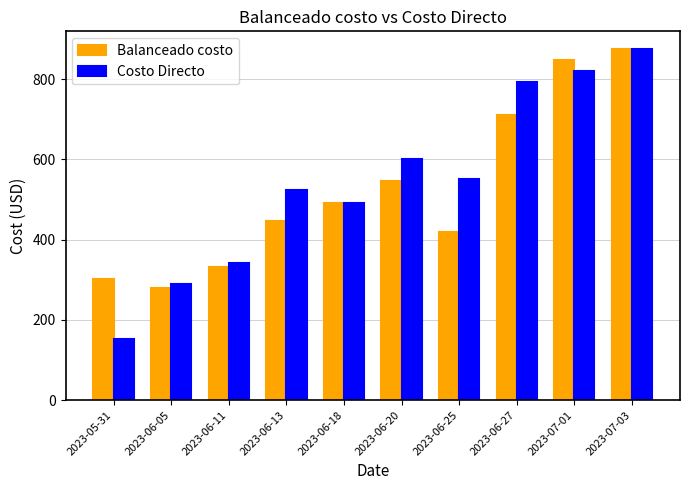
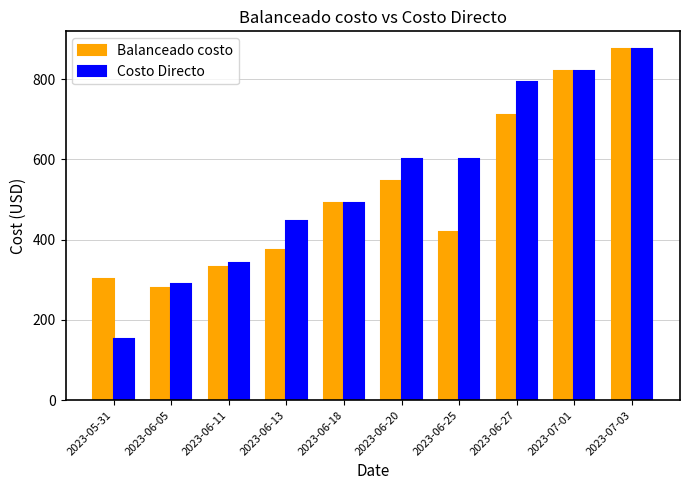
Balanceado costo, 2023-06-13: 450 -> 370
Costo Directo, 2023-06-13: 520 -> 450
Costo Directo, 2023-06-25: 550 -> 600
Balanceado costo, 2023-07-01: 850 -> 820
